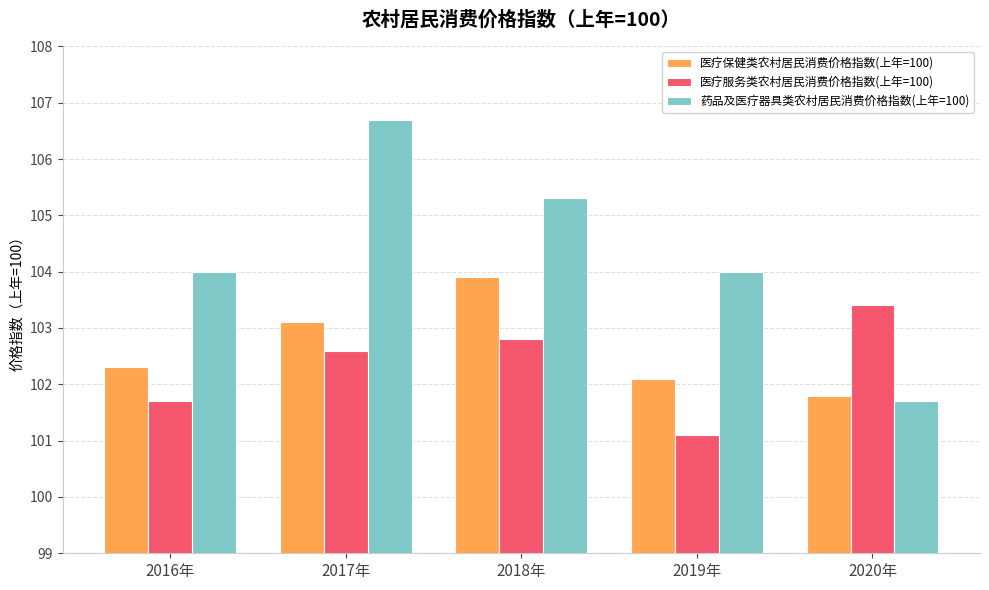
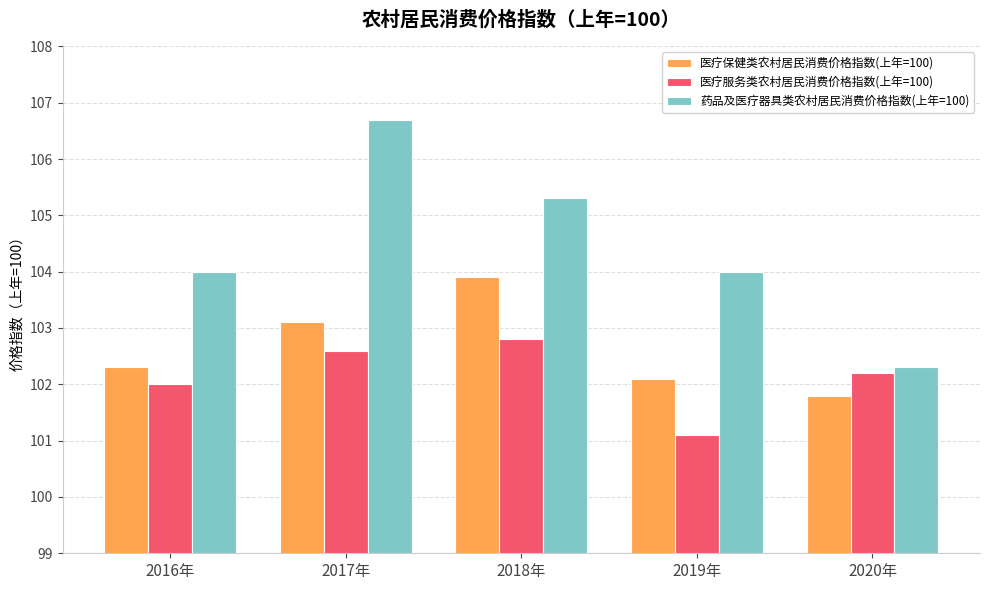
医疗服务类农村居民消费价格指数(上年=100), 2016年: 101.7 -> 102.0
医疗服务类农村居民消费价格指数(上年=100), 2020年: 103.4 -> 102.2
药品及医疗器具类农村居民消费价格指数(上年=100), 2020年: 101.7 -> 102.3
